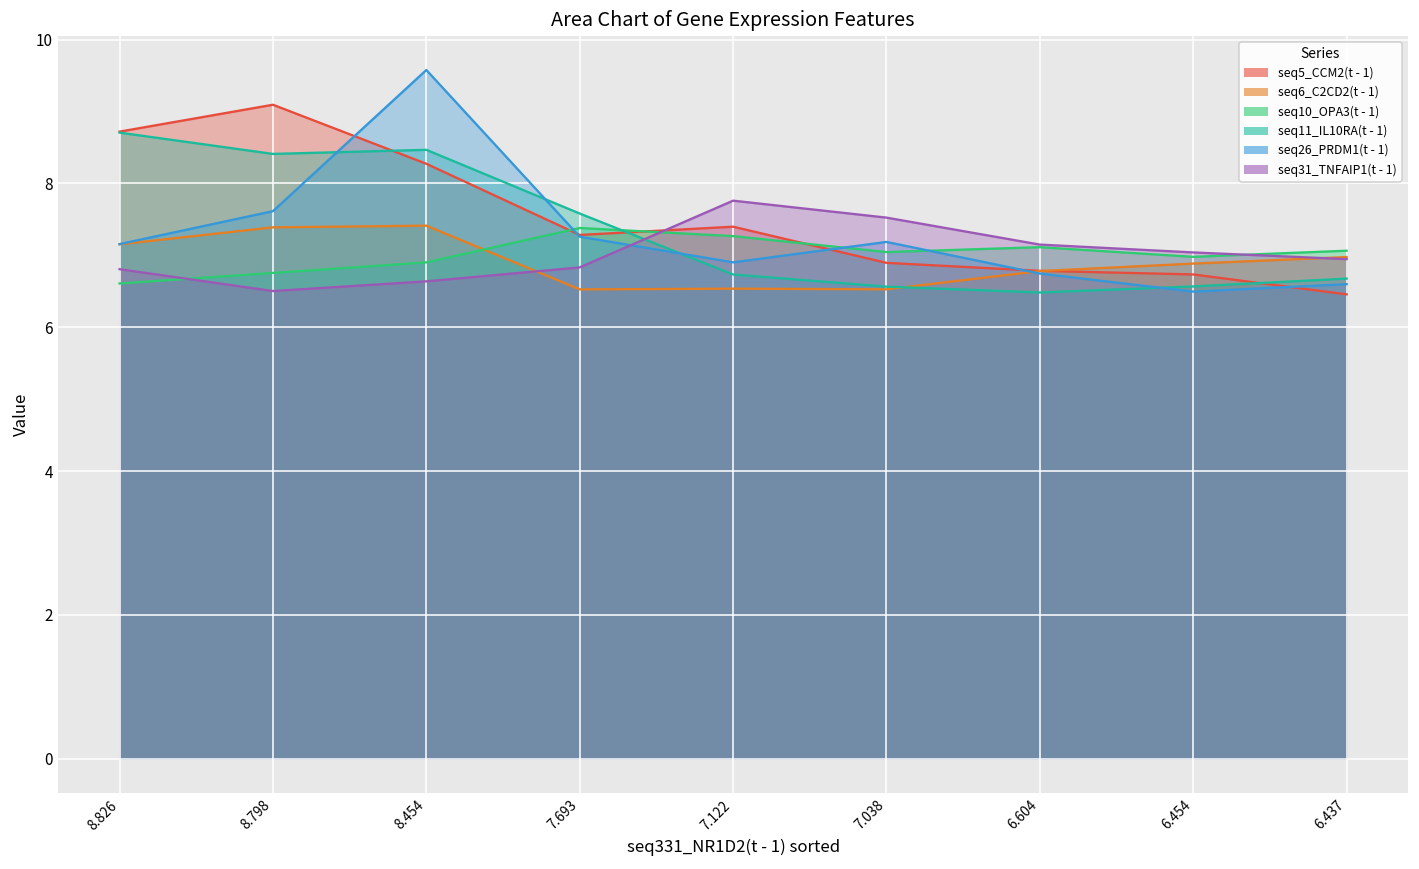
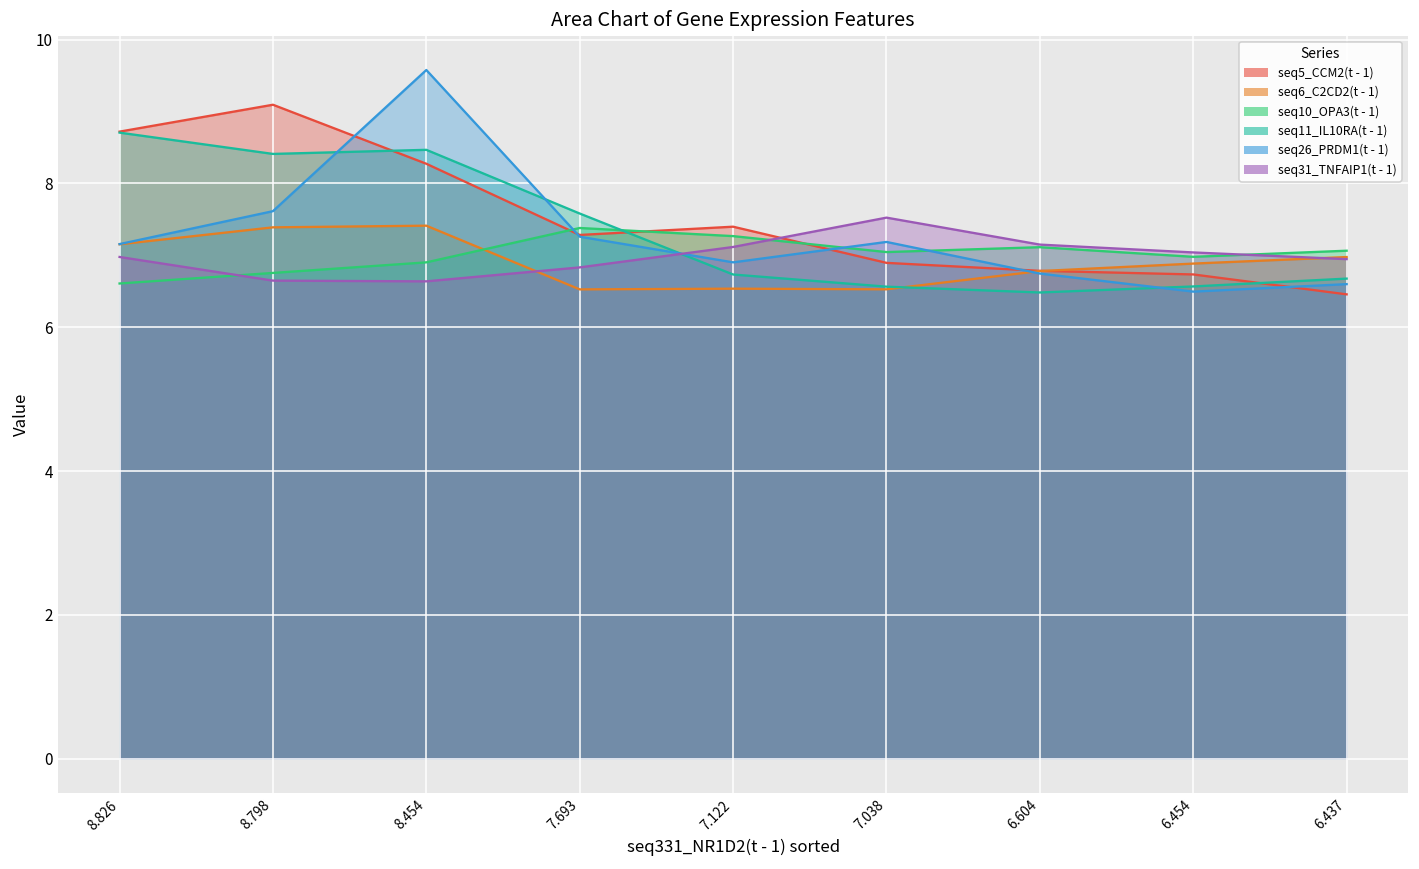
seq31_TNFAIP1(t - 1), 8.826: 6.8 -> 7.0
seq31_TNFAIP1(t - 1), 8.798: 6.5 -> 6.6
seq31_TNFAIP1(t - 1), 7.122: 7.8 -> 7.1
